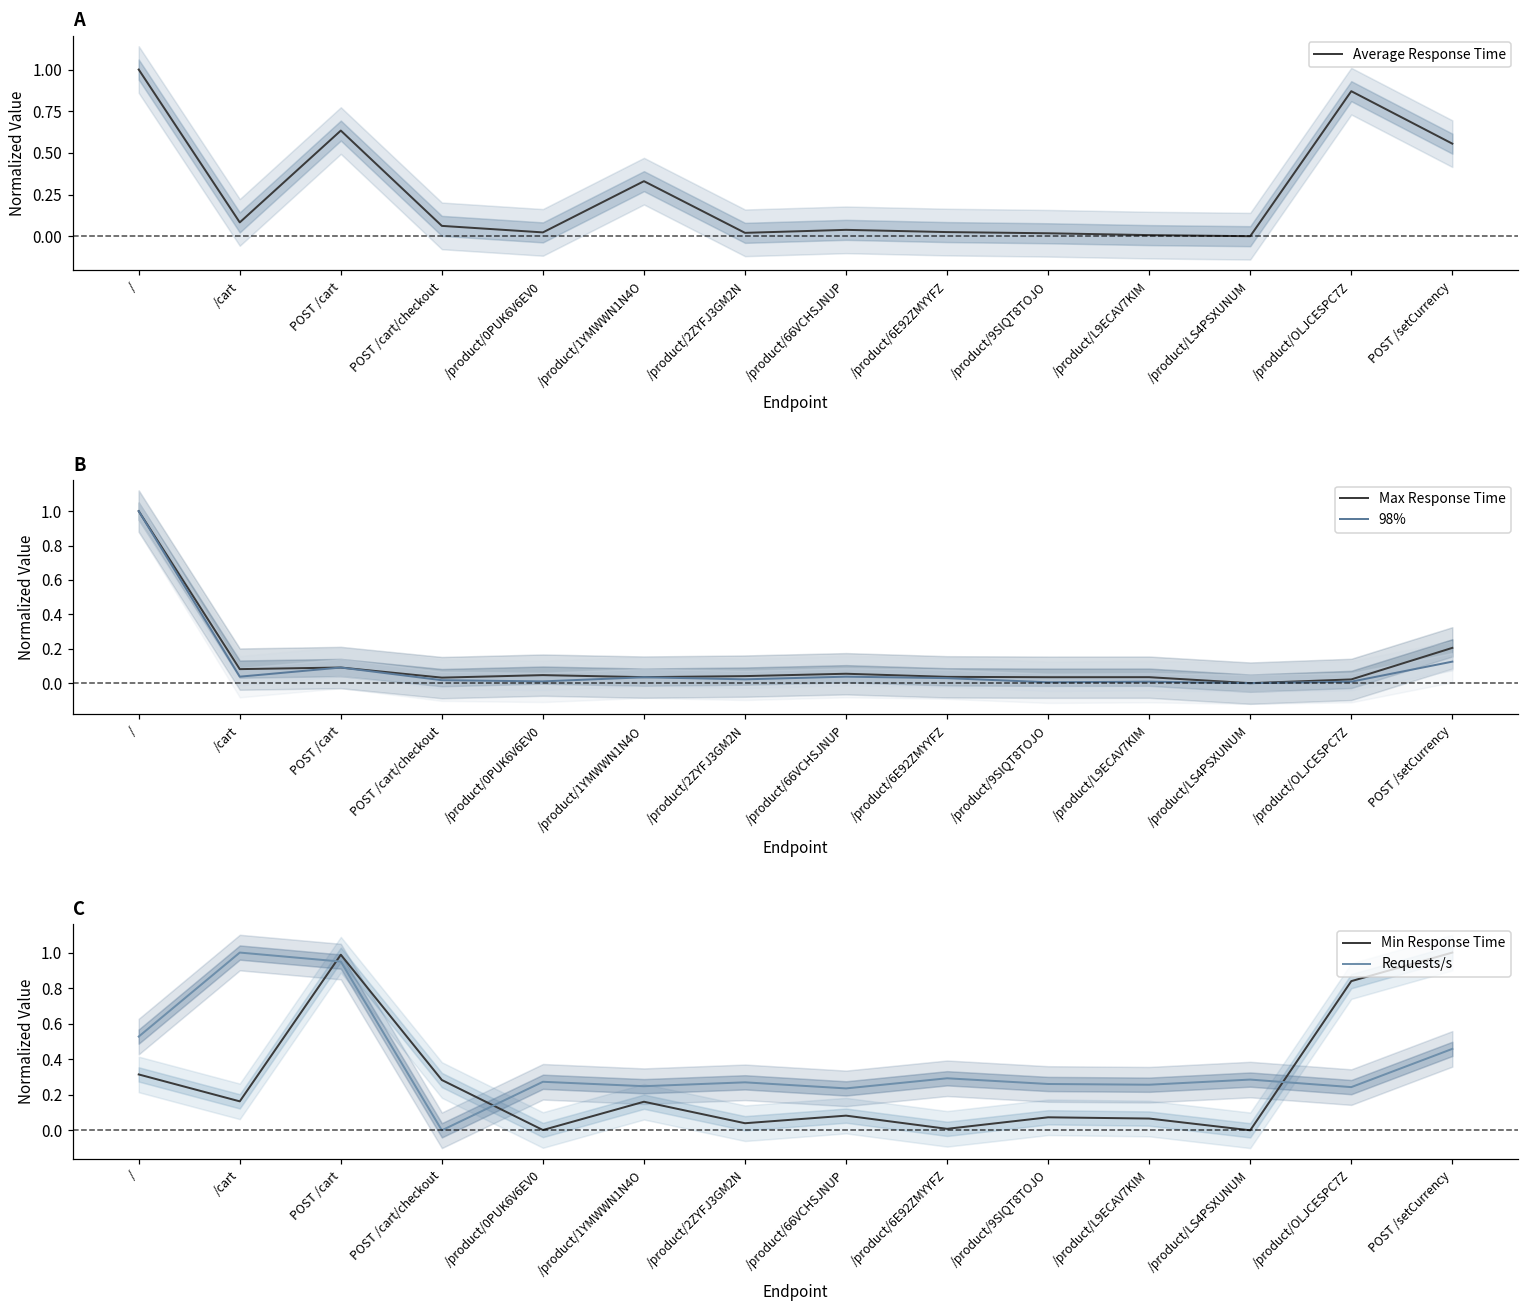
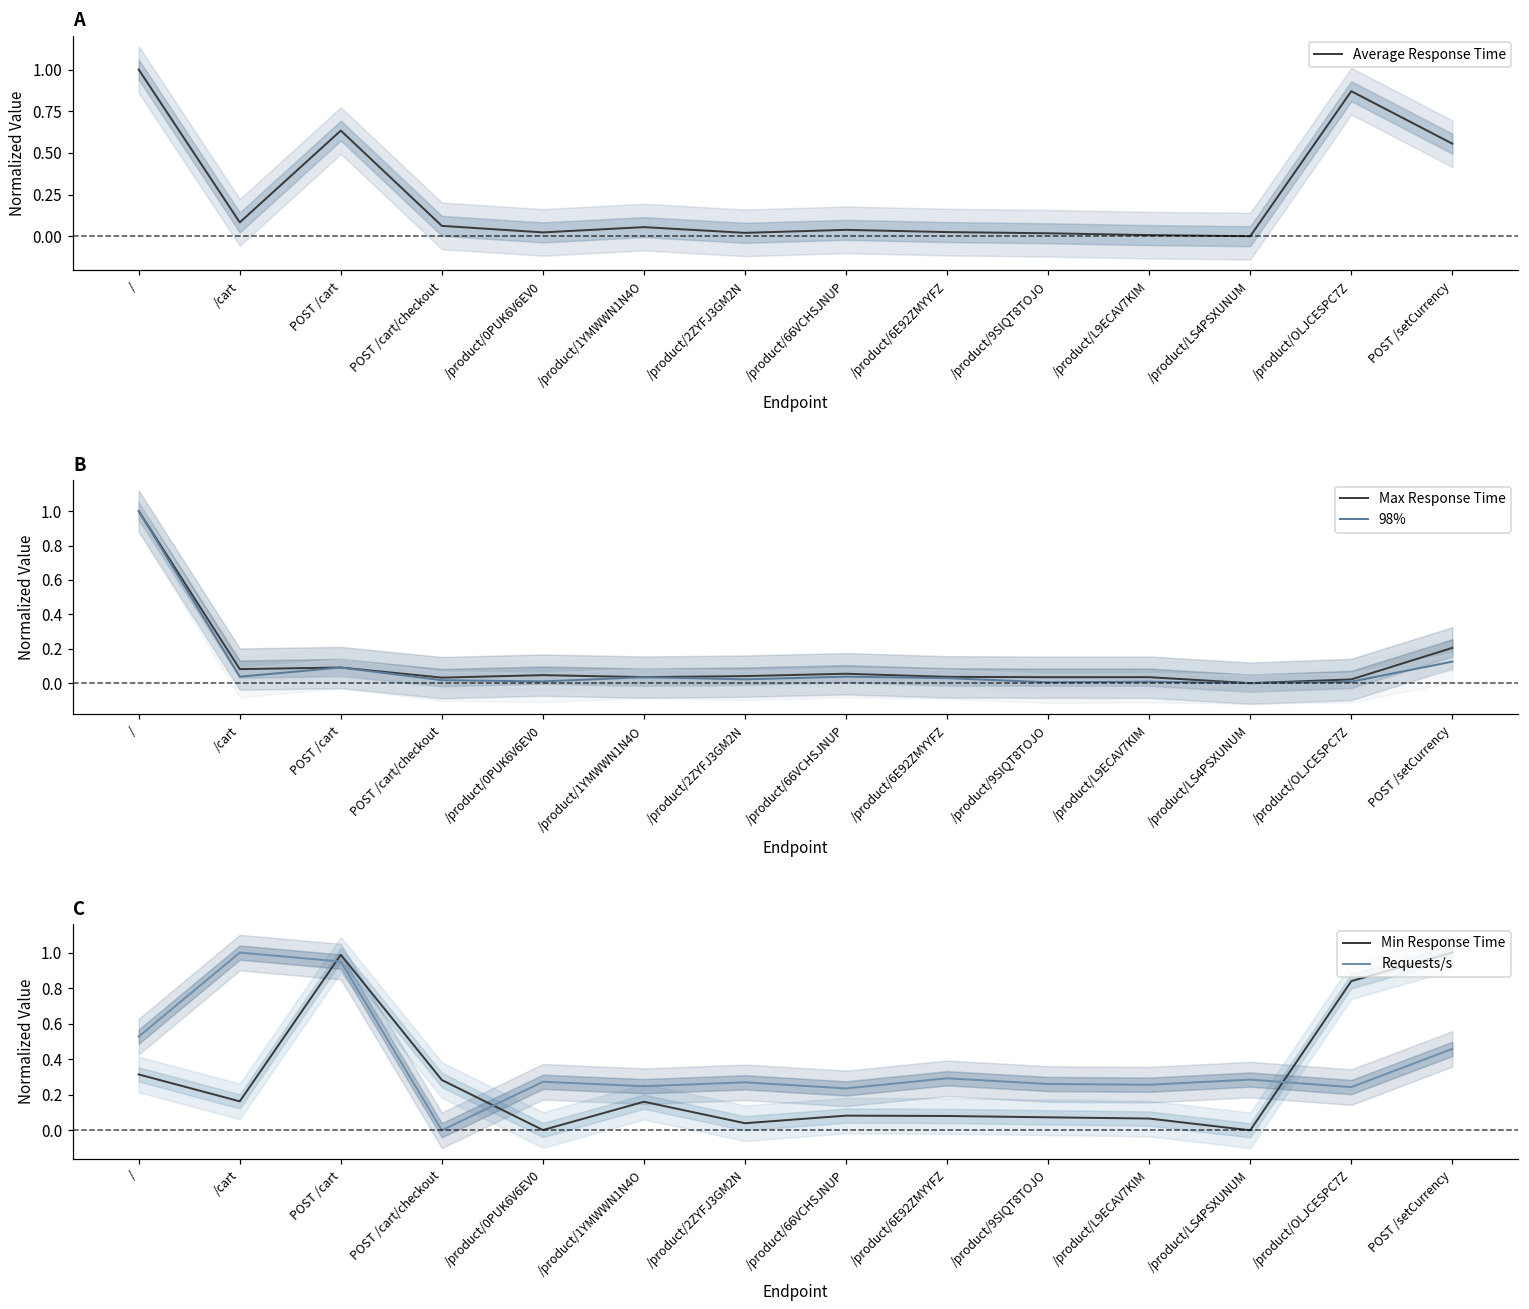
A, Average Response Time, /product/1YMWWN1N4O: 0.33 -> 0.05
C, Min Response Time, /product/6E92ZMYYFZ: 0.01 -> 0.08
